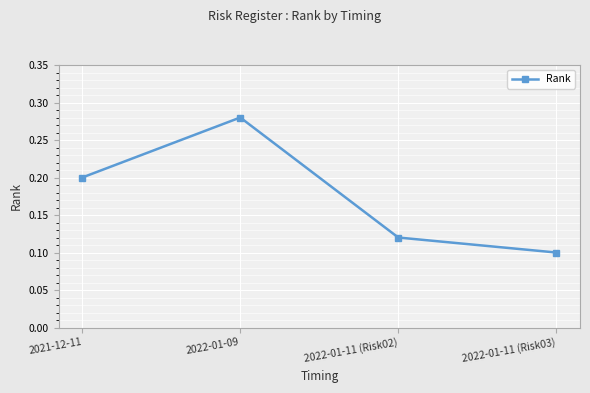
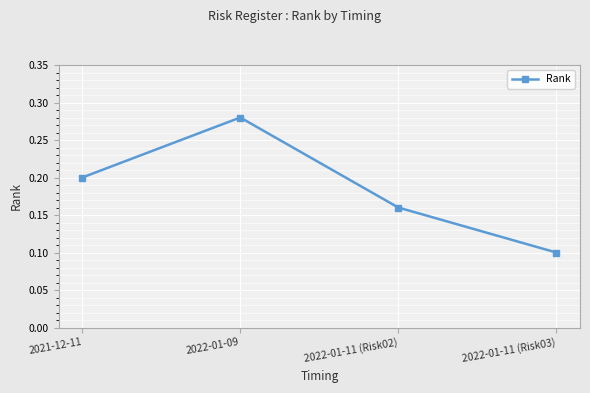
2022-01-11 (Risk02): 0.12 -> 0.16
